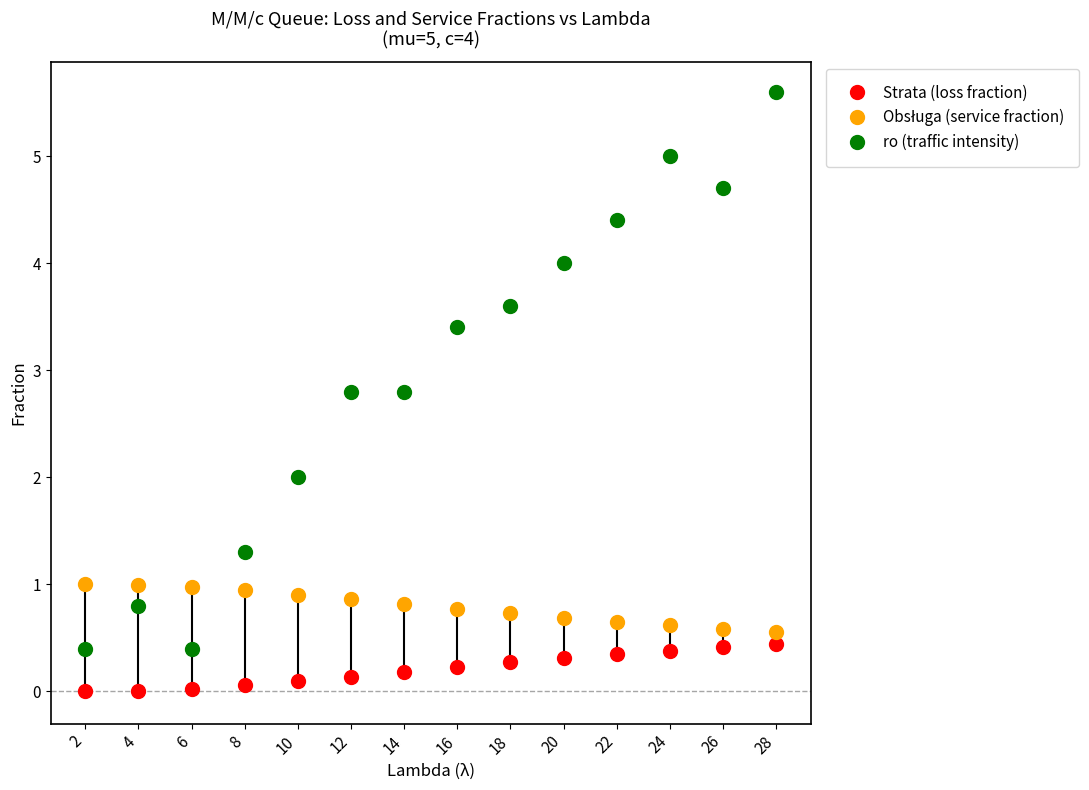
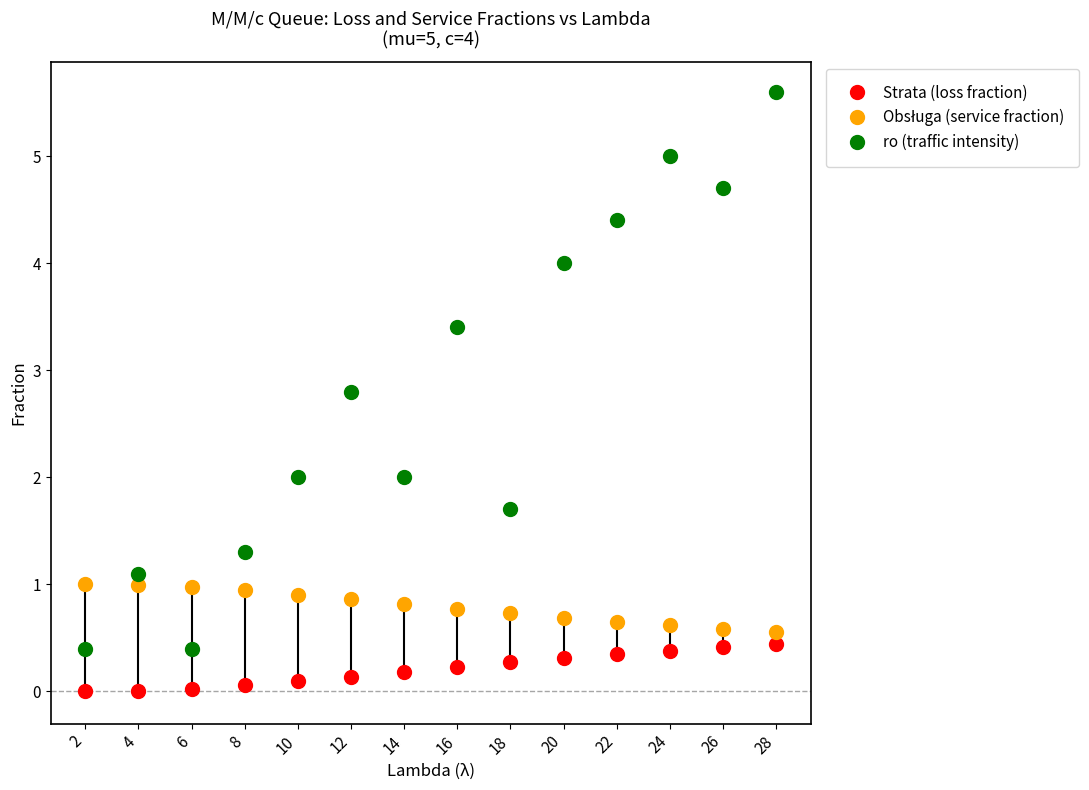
ro (traffic intensity), 4: 0.8 -> 1.1
ro (traffic intensity), 14: 2.8 -> 2.0
ro (traffic intensity), 18: 3.6 -> 1.7
